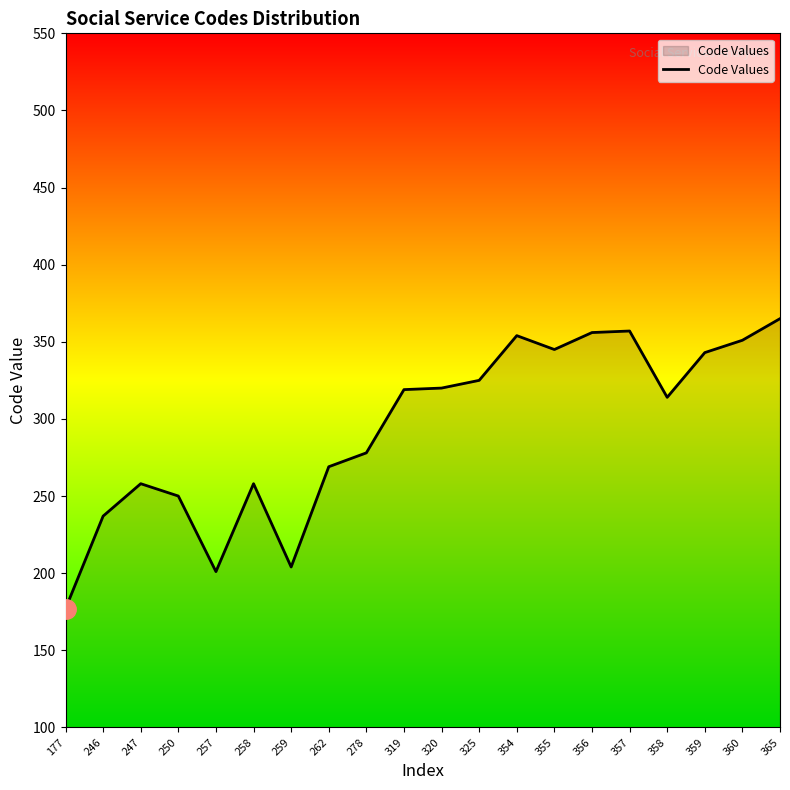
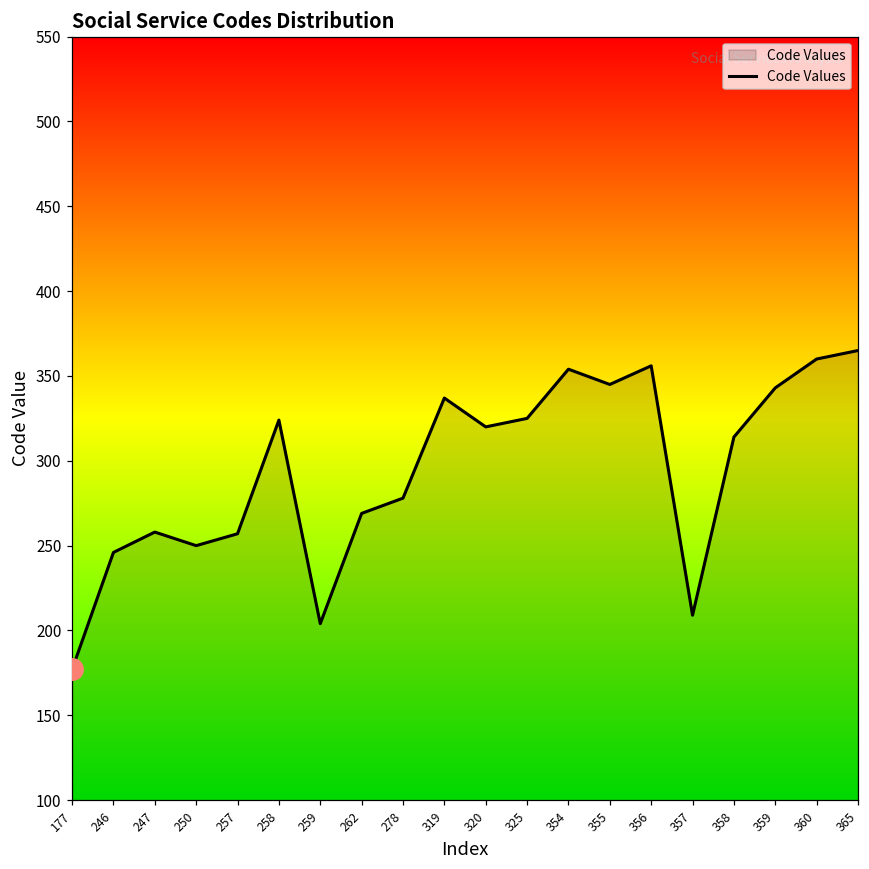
Code Values, 246: 237 -> 246
Code Values, 257: 201 -> 257
Code Values, 258: 258 -> 324
Code Values, 319: 319 -> 337
Code Values, 357: 357 -> 209
Code Values, 360: 351 -> 360
